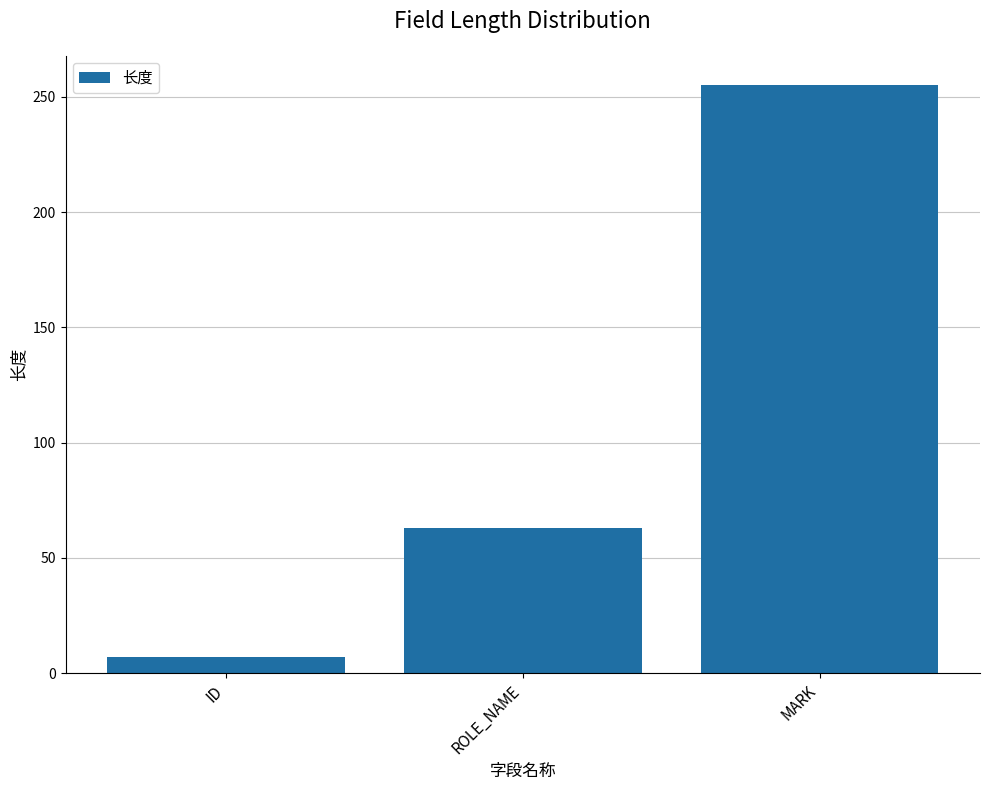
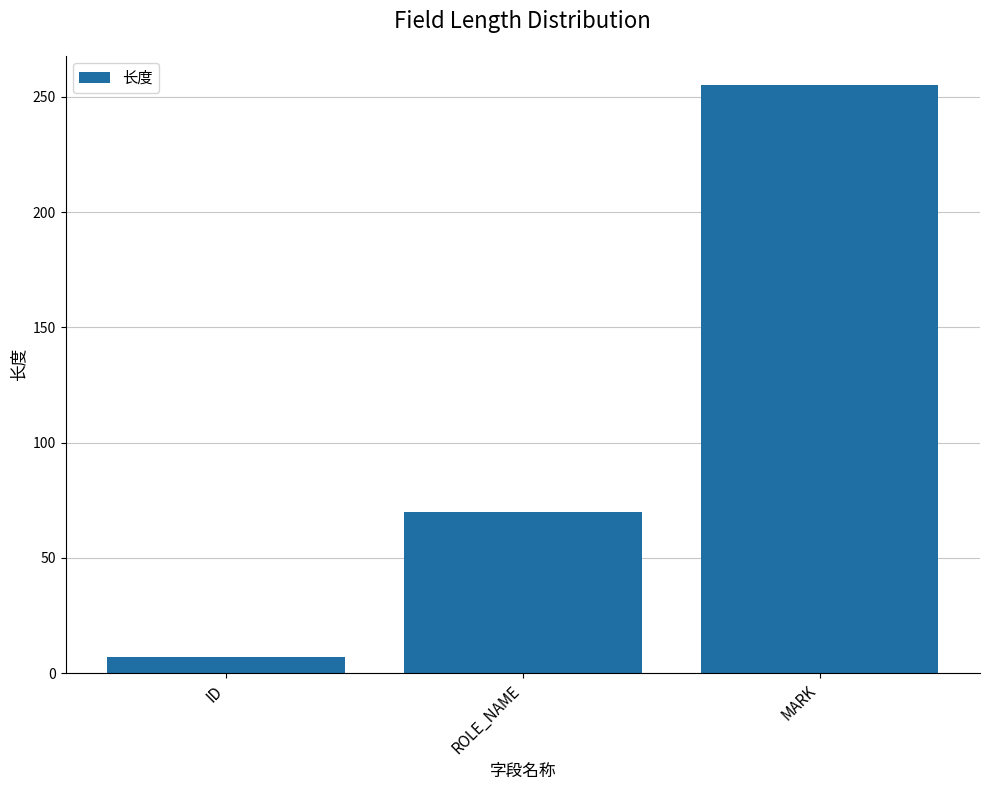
ROLE_NAME: 63 -> 70
